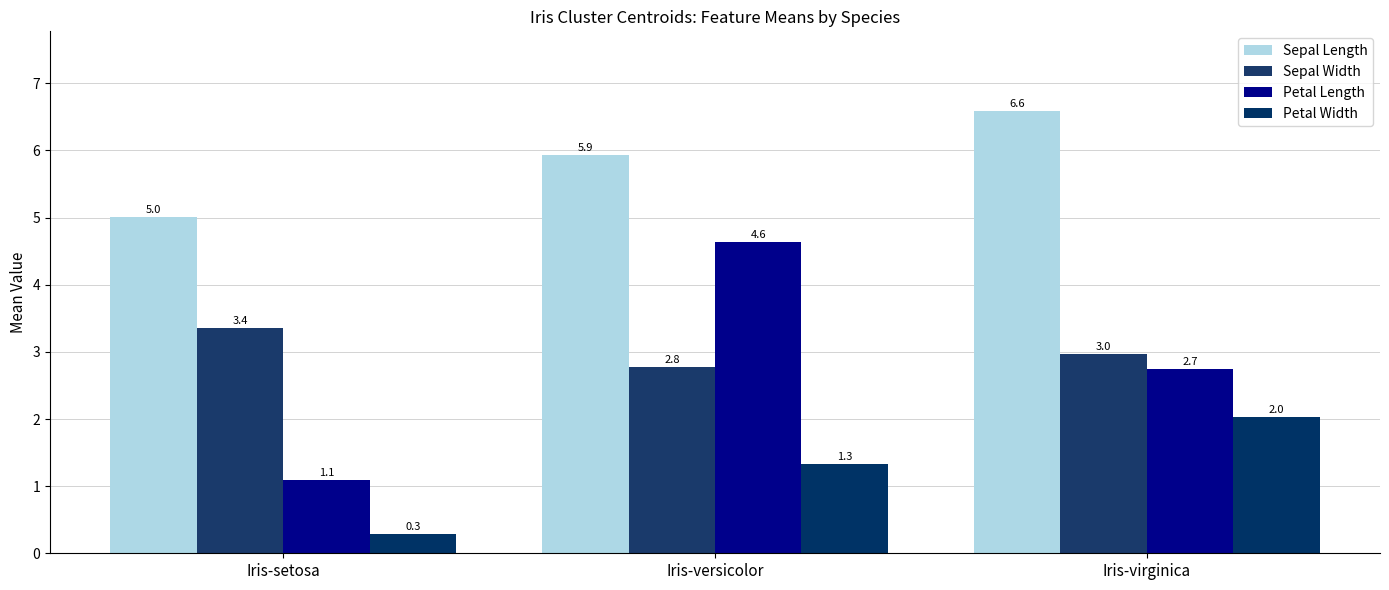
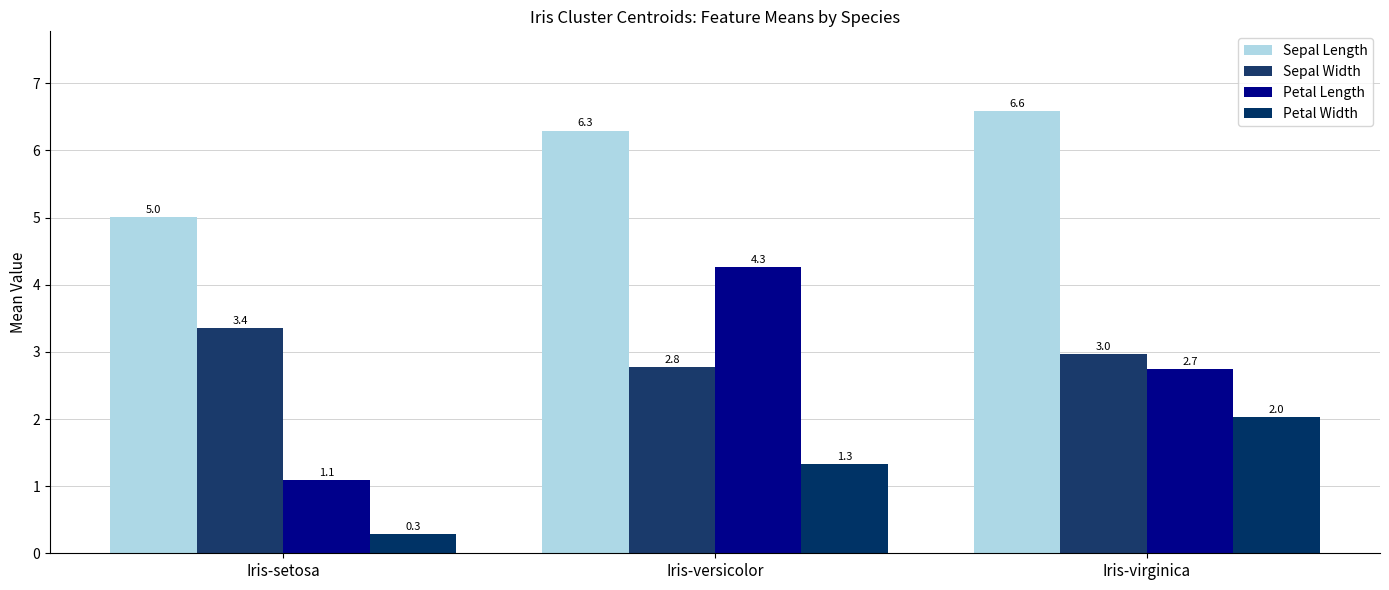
Sepal Length, Iris-versicolor: 5.9 -> 6.3
Petal Length, Iris-versicolor: 4.6 -> 4.3
